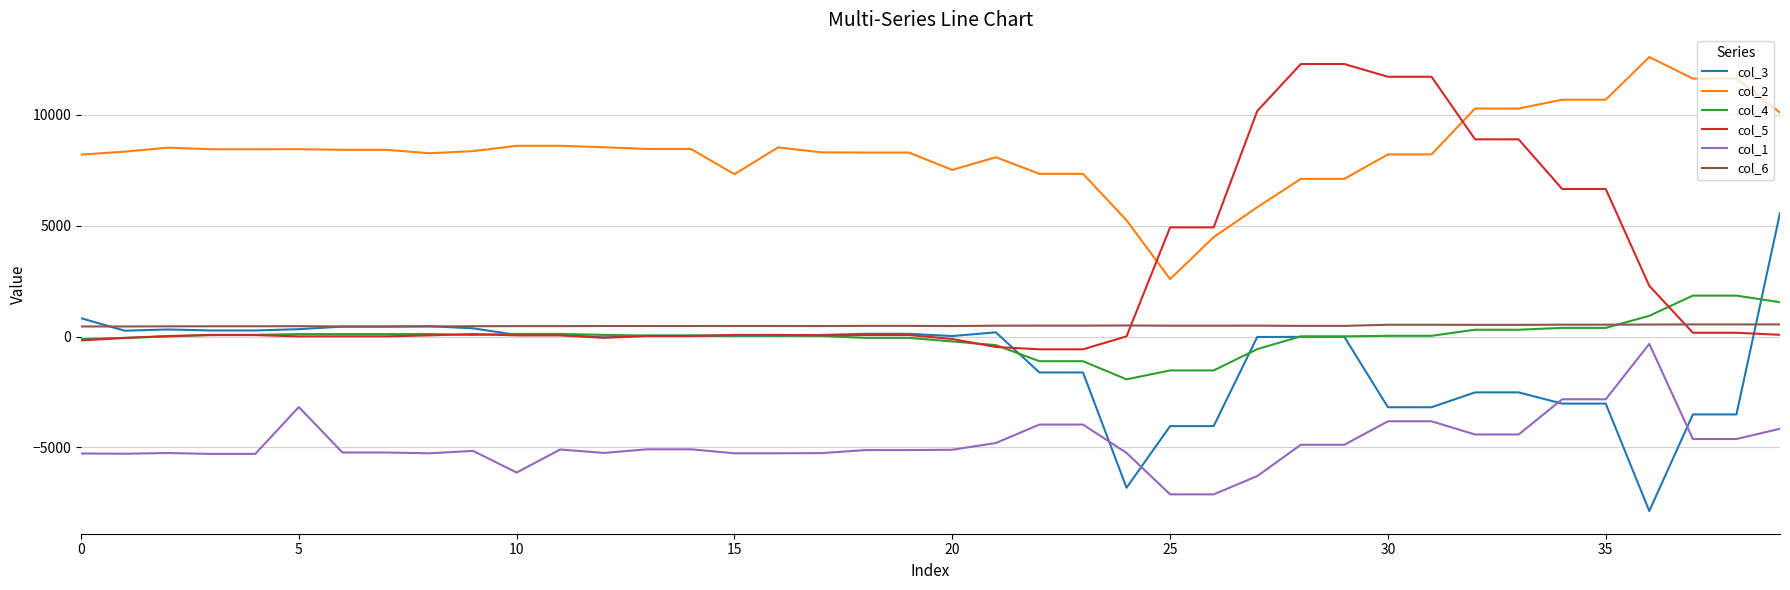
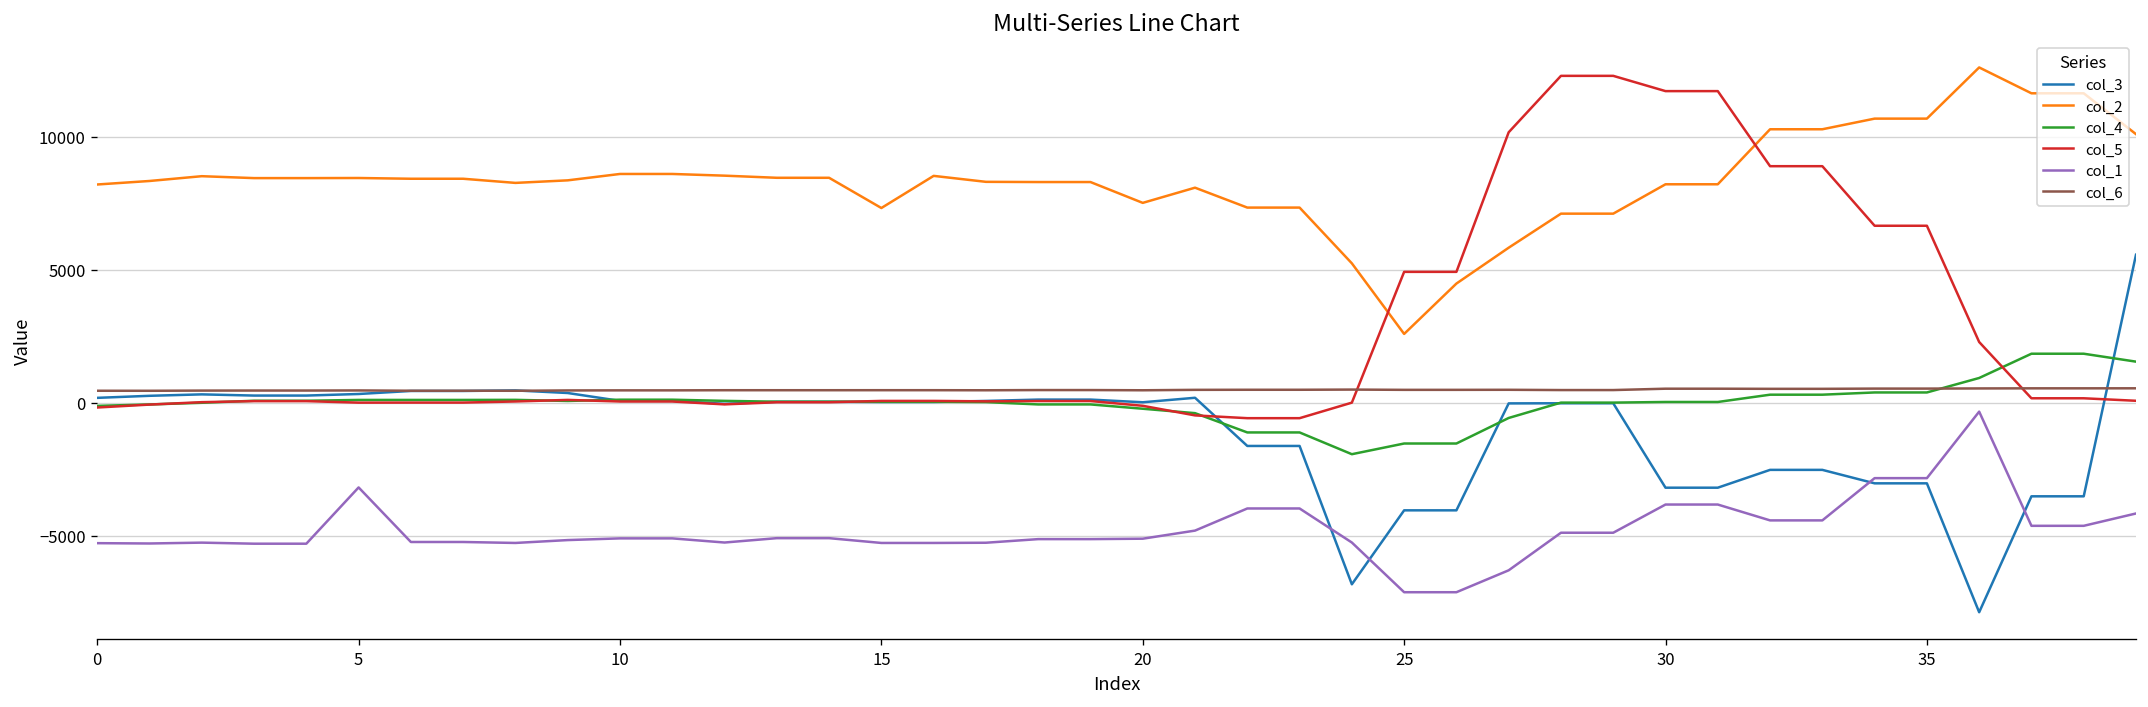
col_3, 0: 800 -> 200
col_1, 10: -6100 -> -5100
